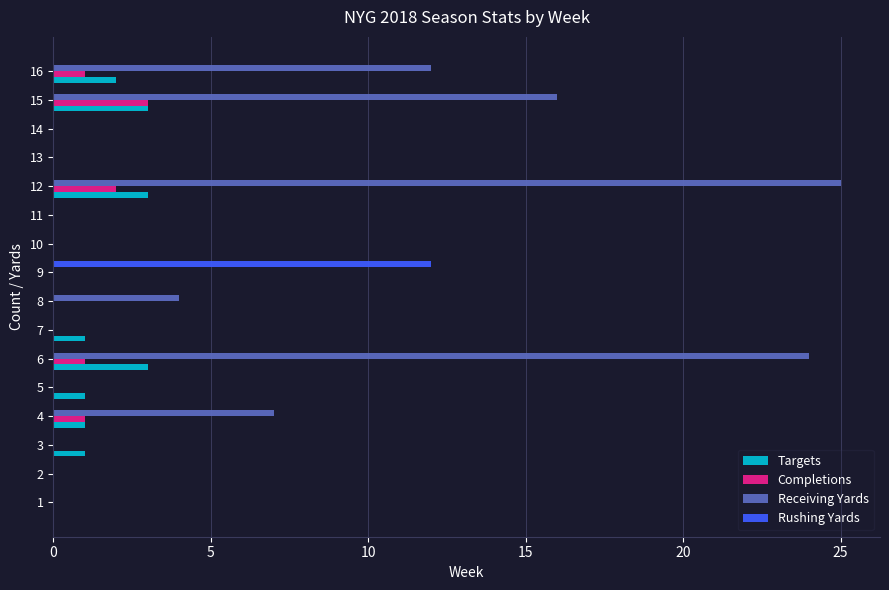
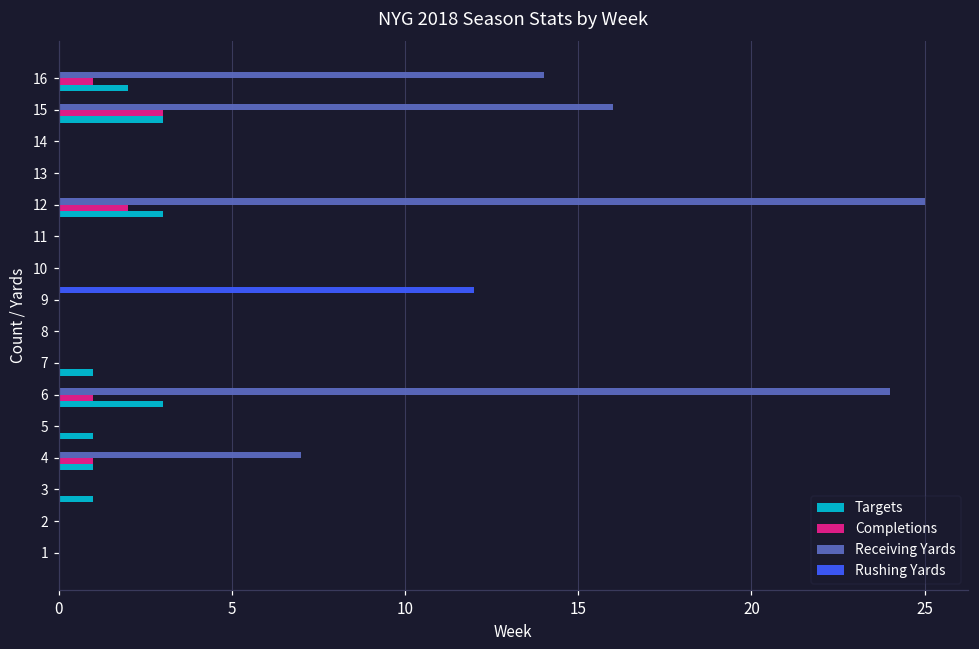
Receiving Yards, 16: 12 -> 14
Receiving Yards, 8: 4 -> 0
